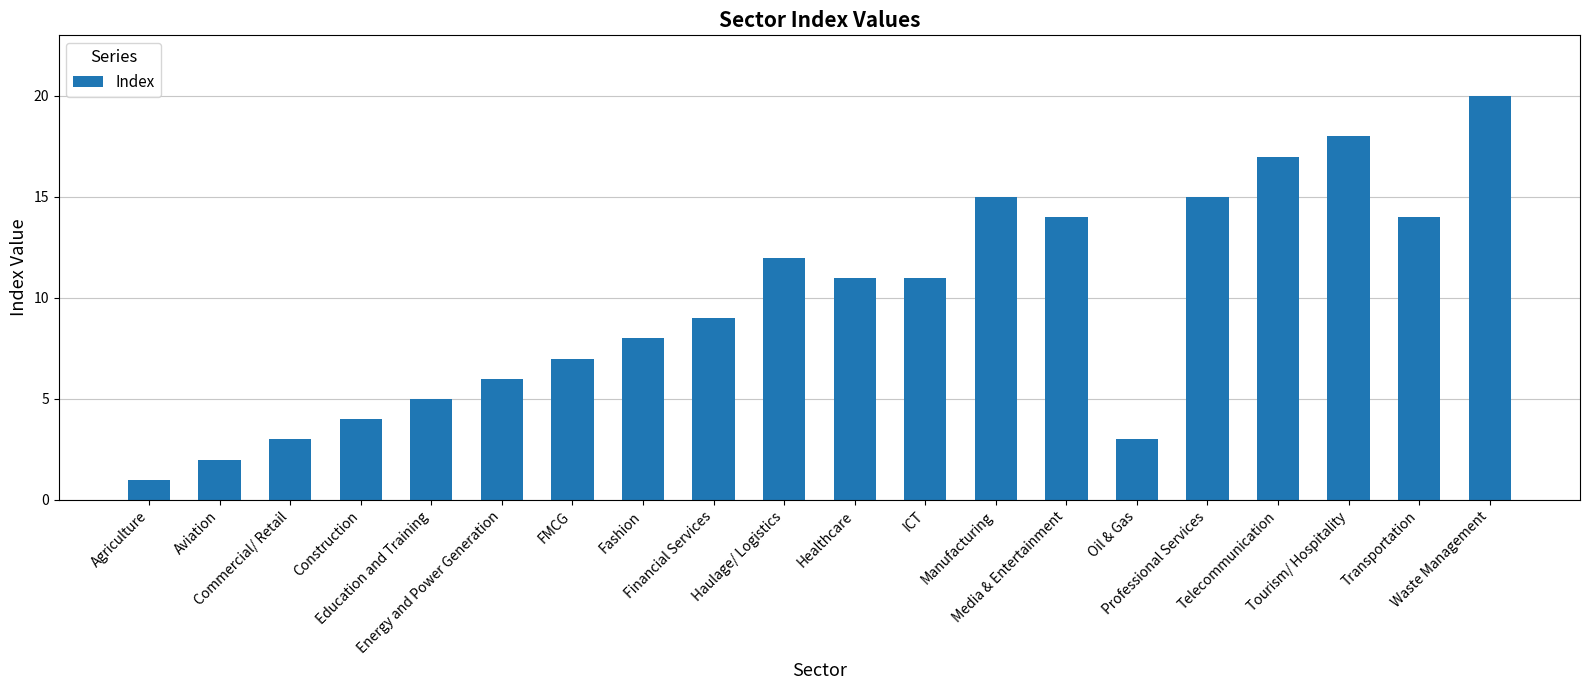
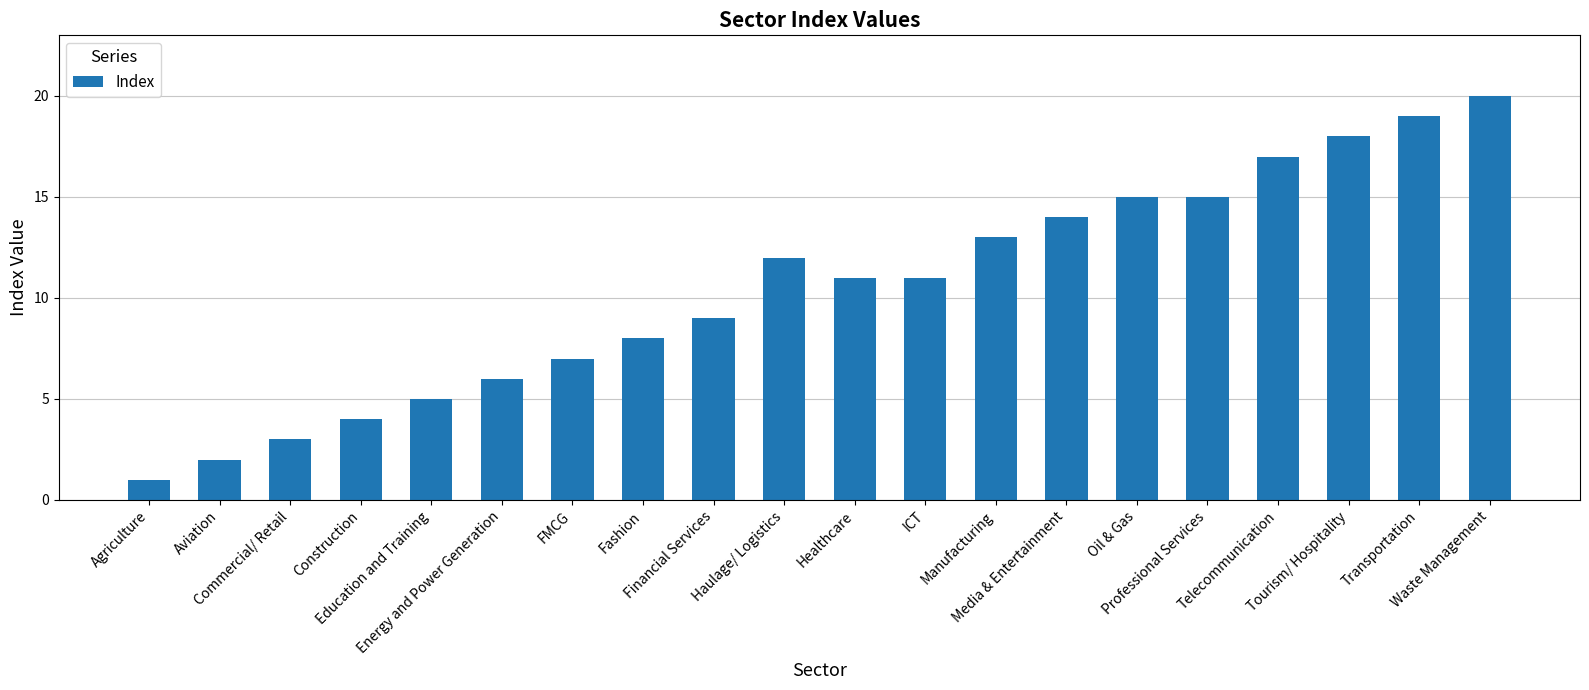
Manufacturing: 15 -> 13
Oil & Gas: 3 -> 15
Transportation: 14 -> 19
